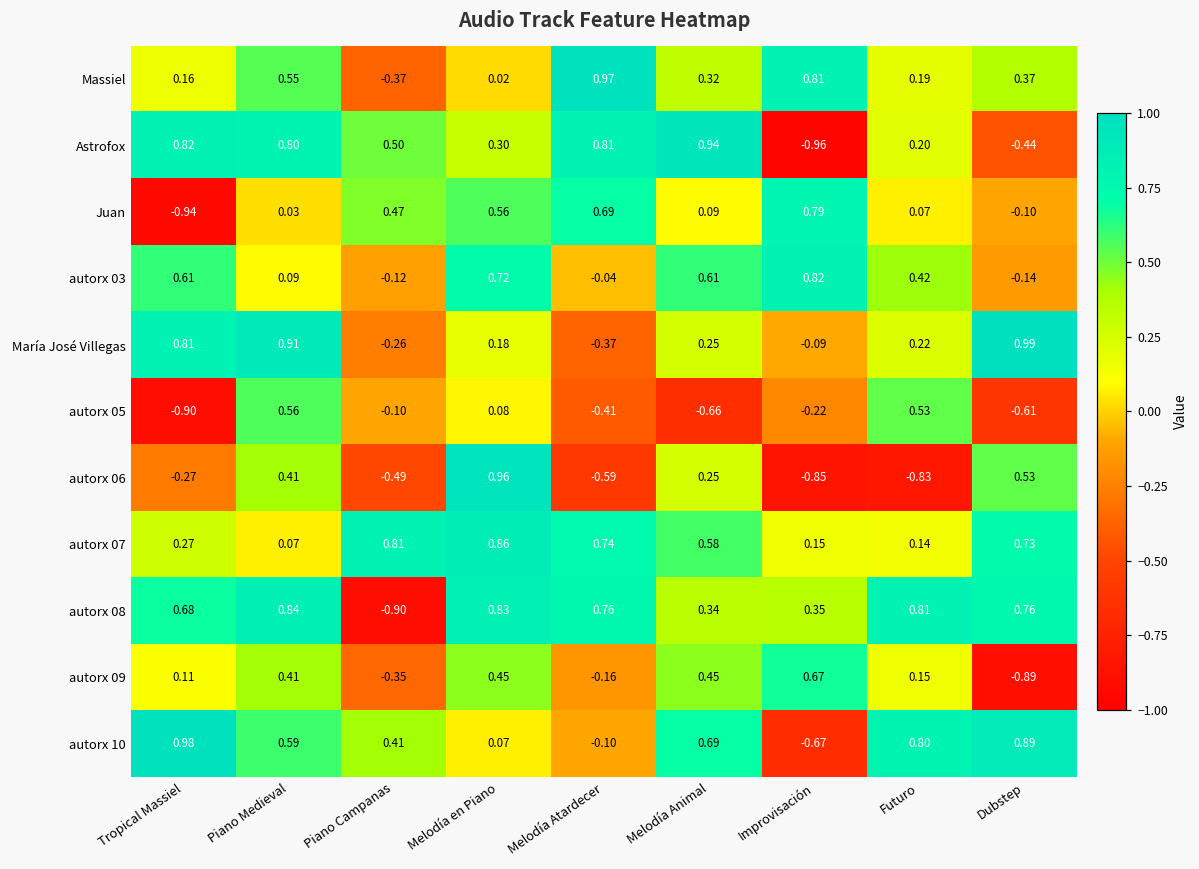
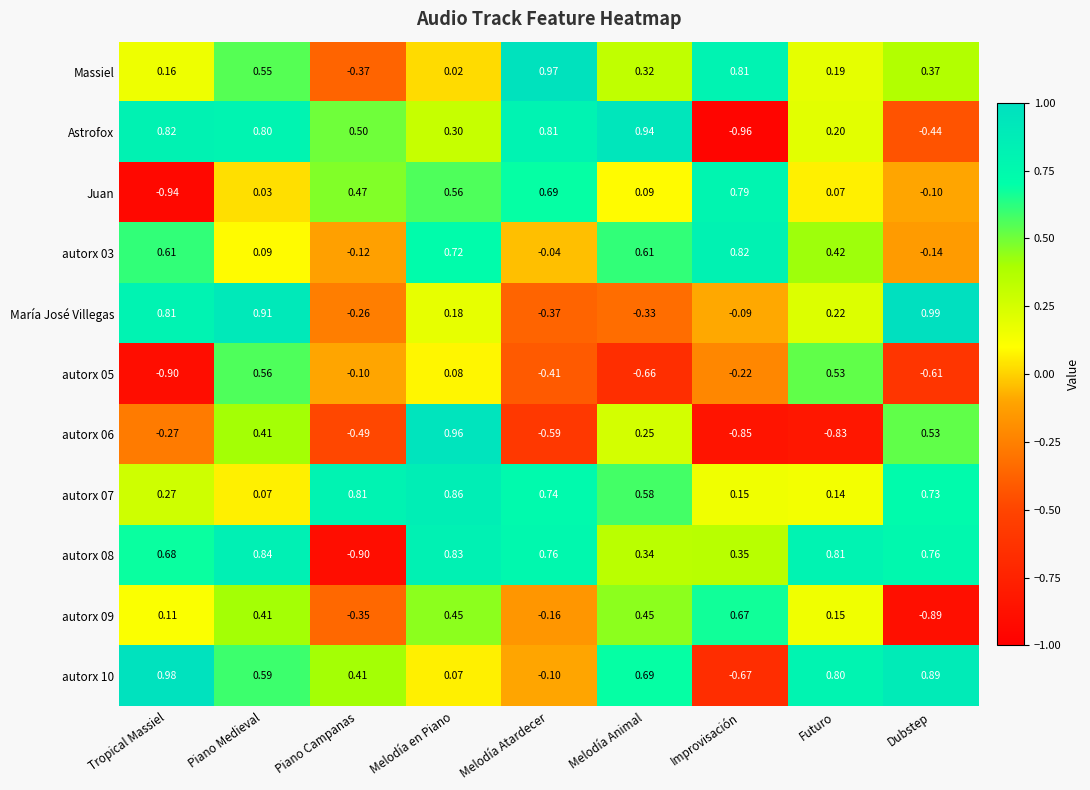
María José Villegas, Melodía Animal: 0.25 -> -0.33
